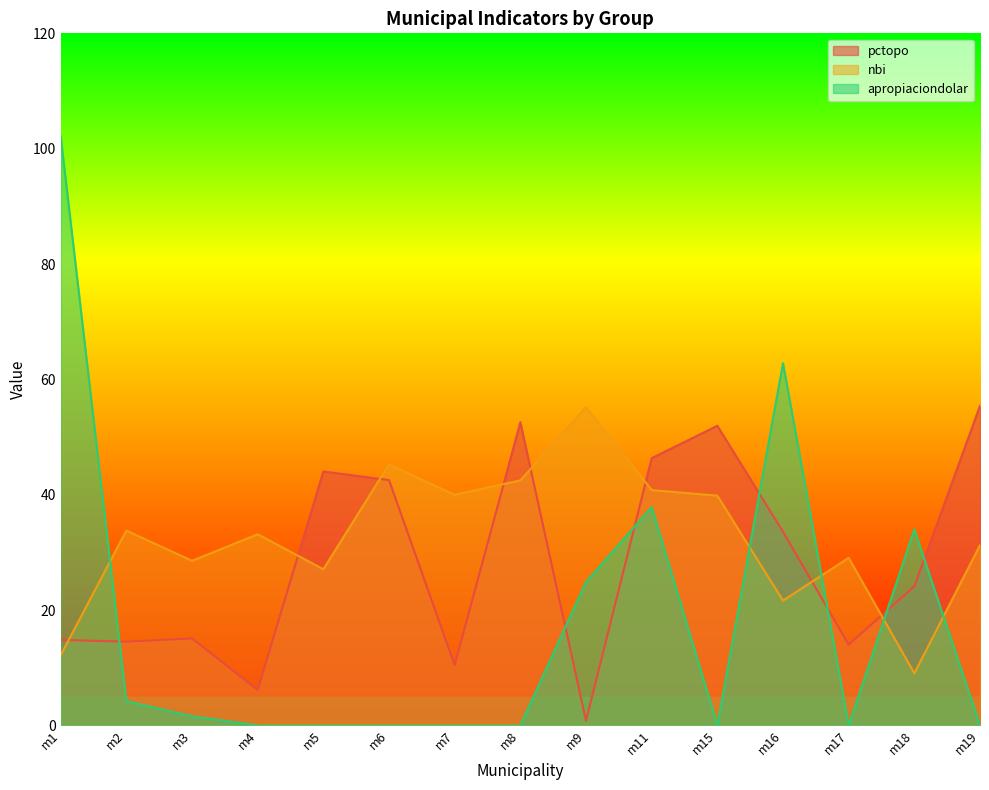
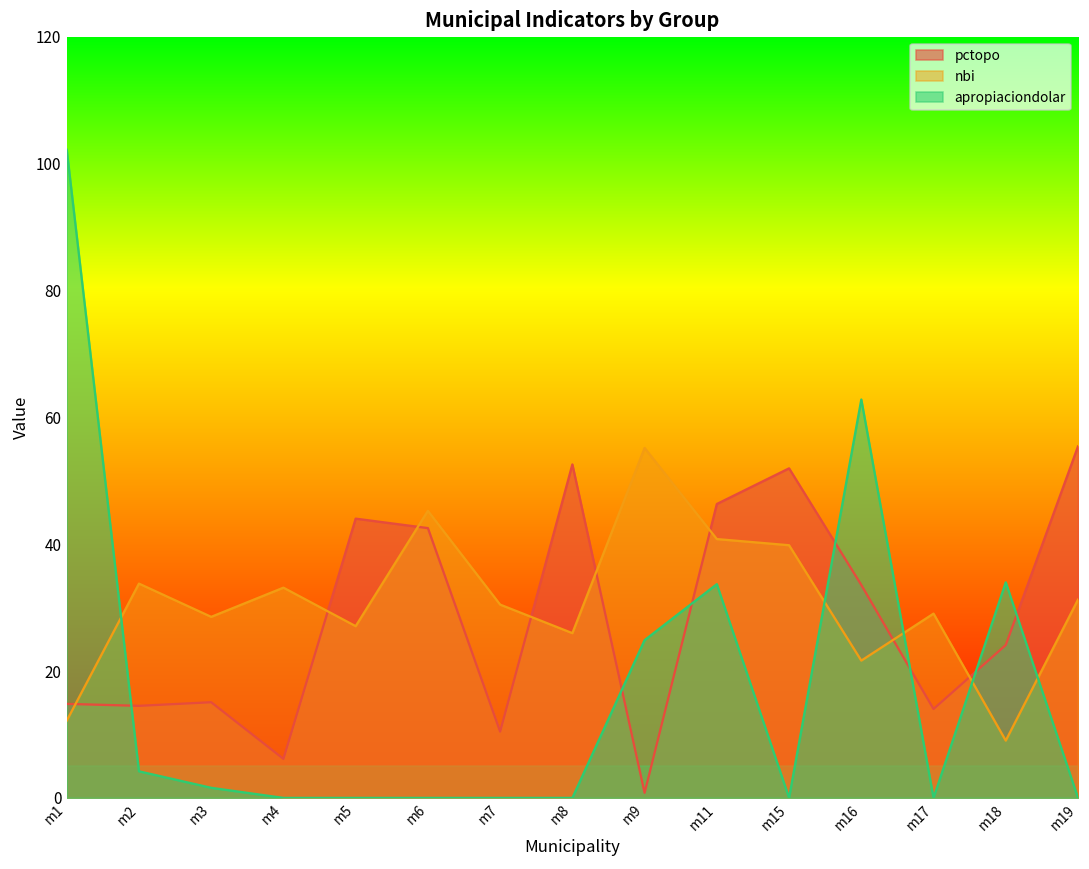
nbi, m7: 40 -> 30
nbi, m8: 42 -> 26
apropiaciondolar, m11: 38 -> 34
